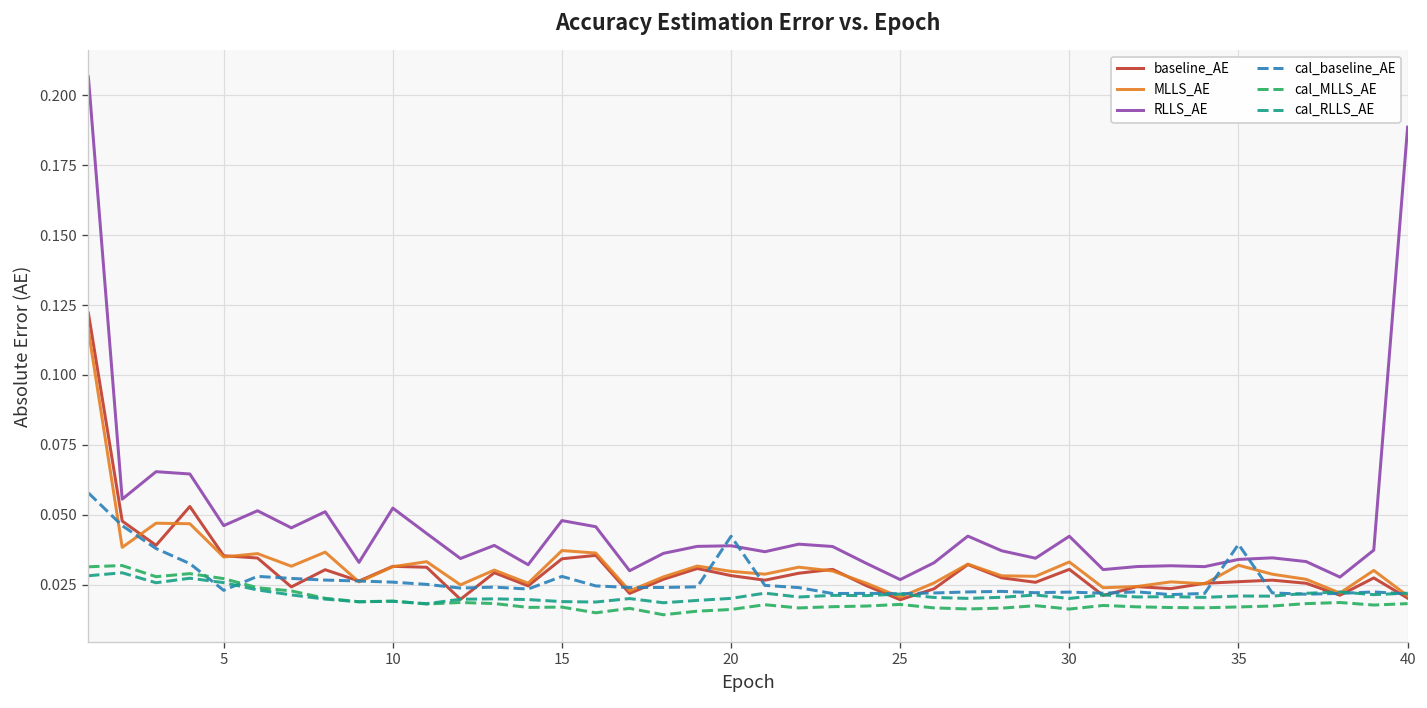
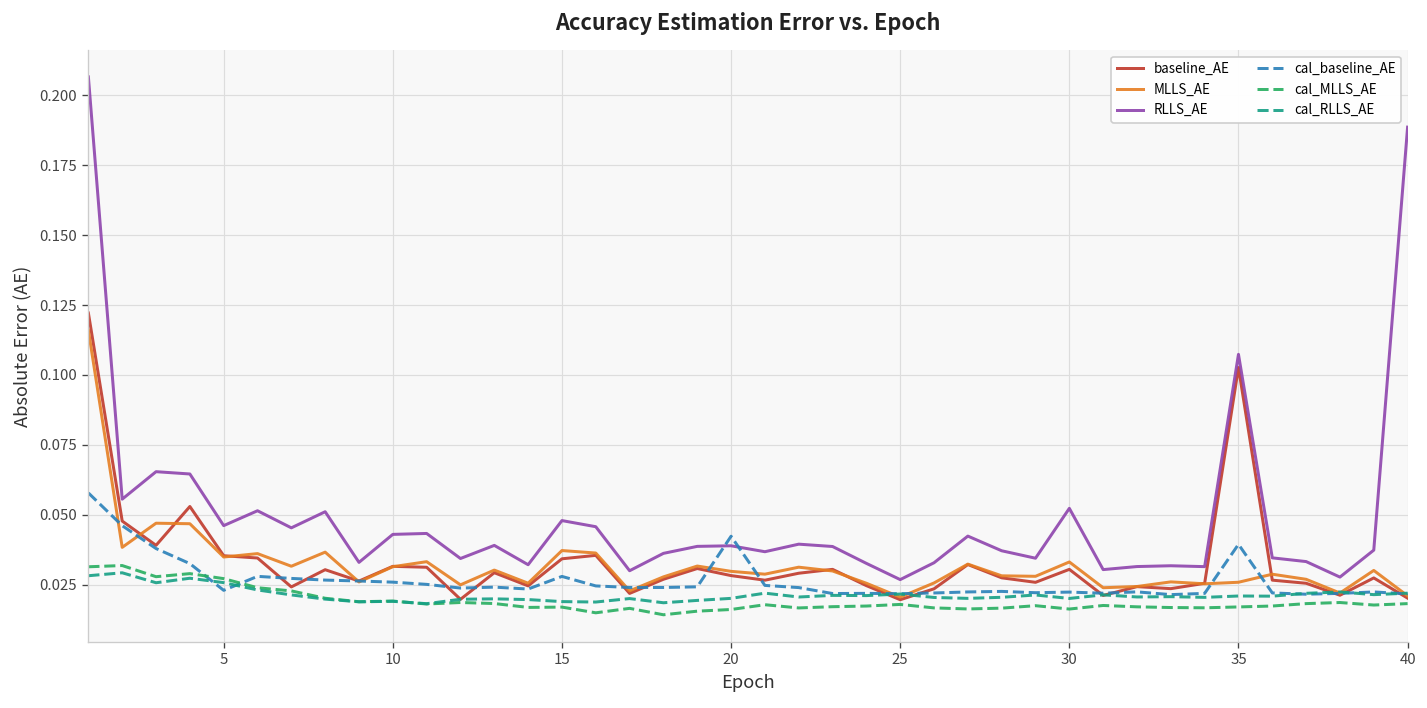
RLLS_AE, 10: 0.052 -> 0.043
RLLS_AE, 30: 0.042 -> 0.052
baseline_AE, 35: 0.026 -> 0.103
MLLS_AE, 35: 0.032 -> 0.026
RLLS_AE, 35: 0.034 -> 0.107
